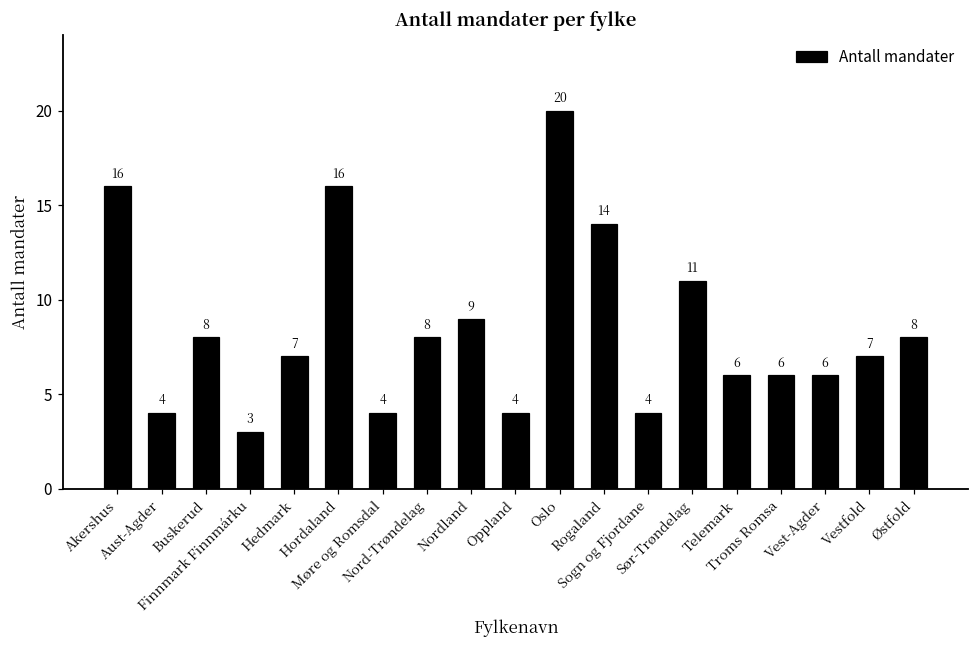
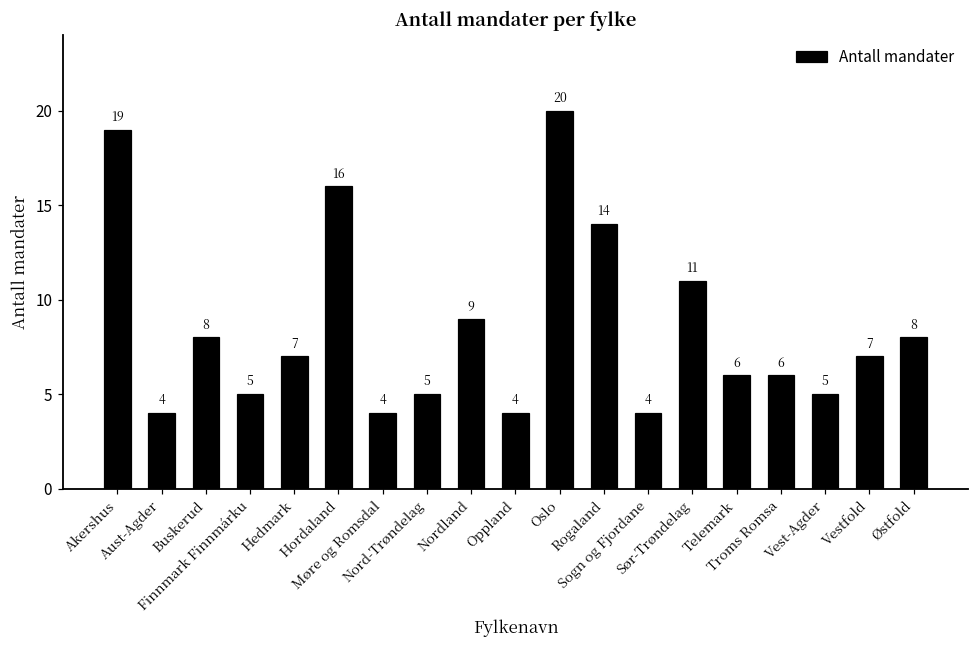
Akershus: 16 -> 19
Finnmark Finnmárku: 3 -> 5
Nord-Trøndelag: 8 -> 5
Vest-Agder: 6 -> 5
